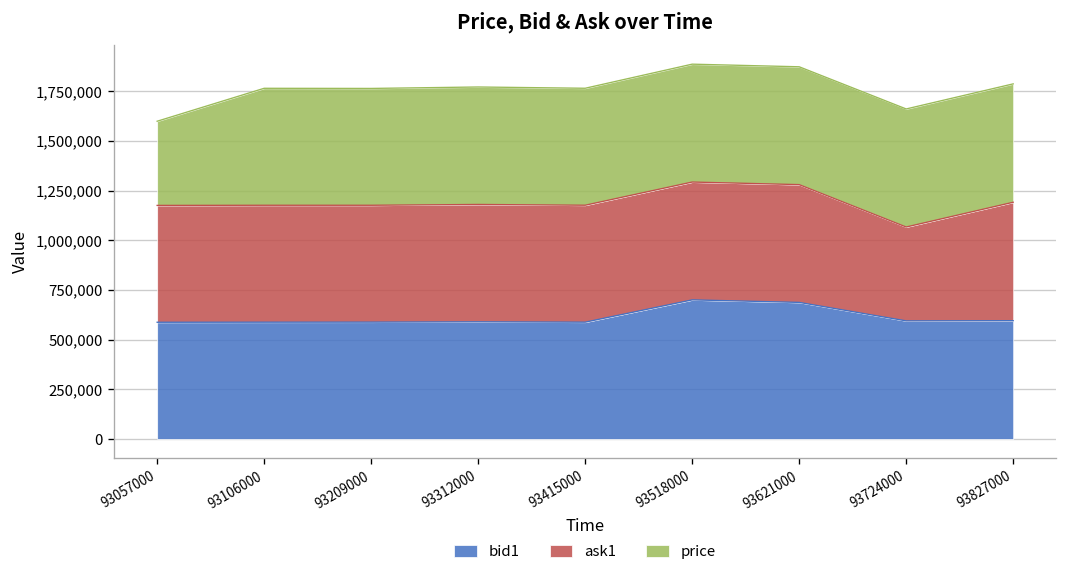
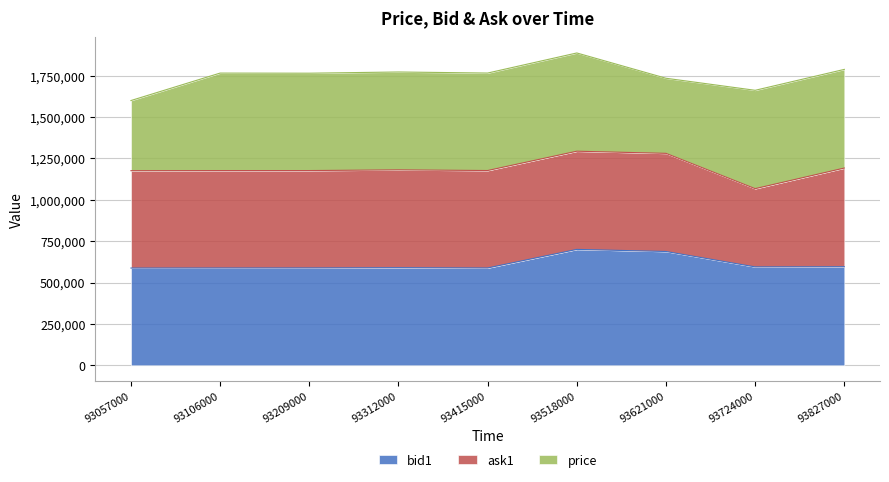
price, 93621000: 590,000 -> 450,000
